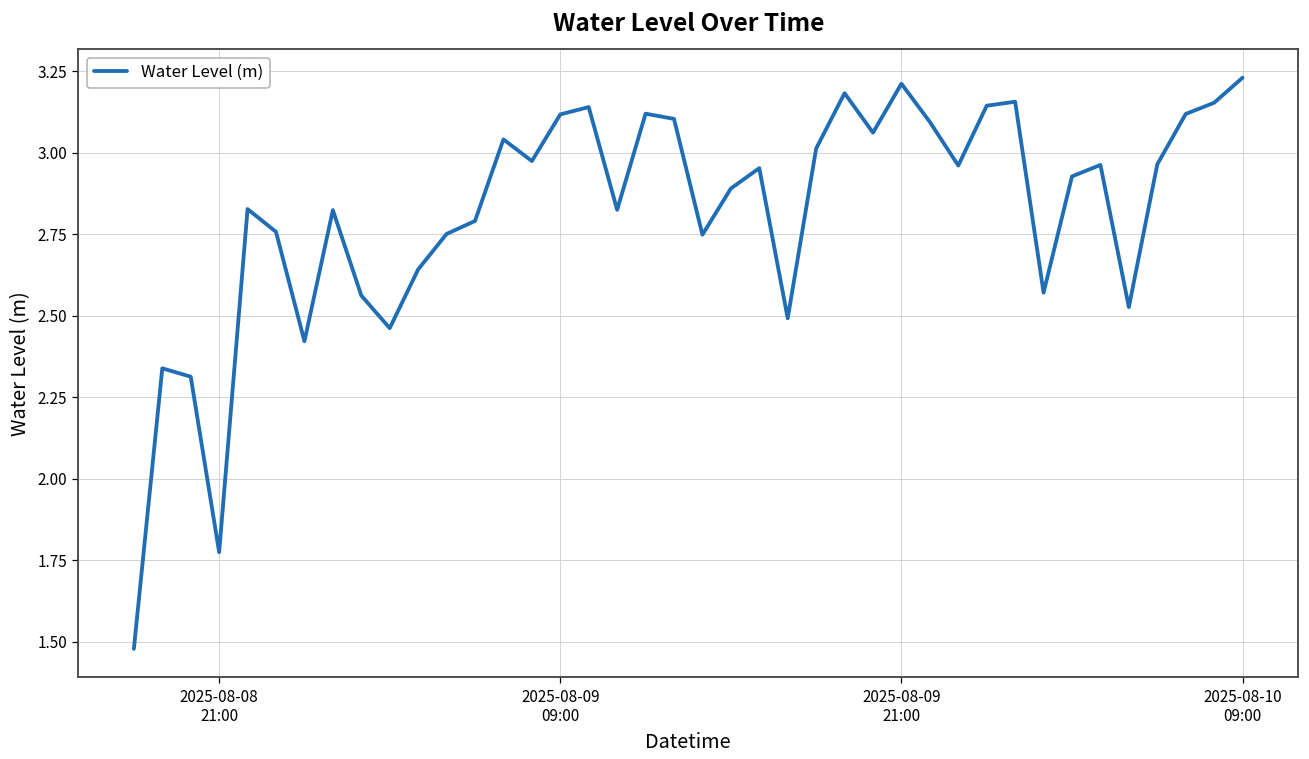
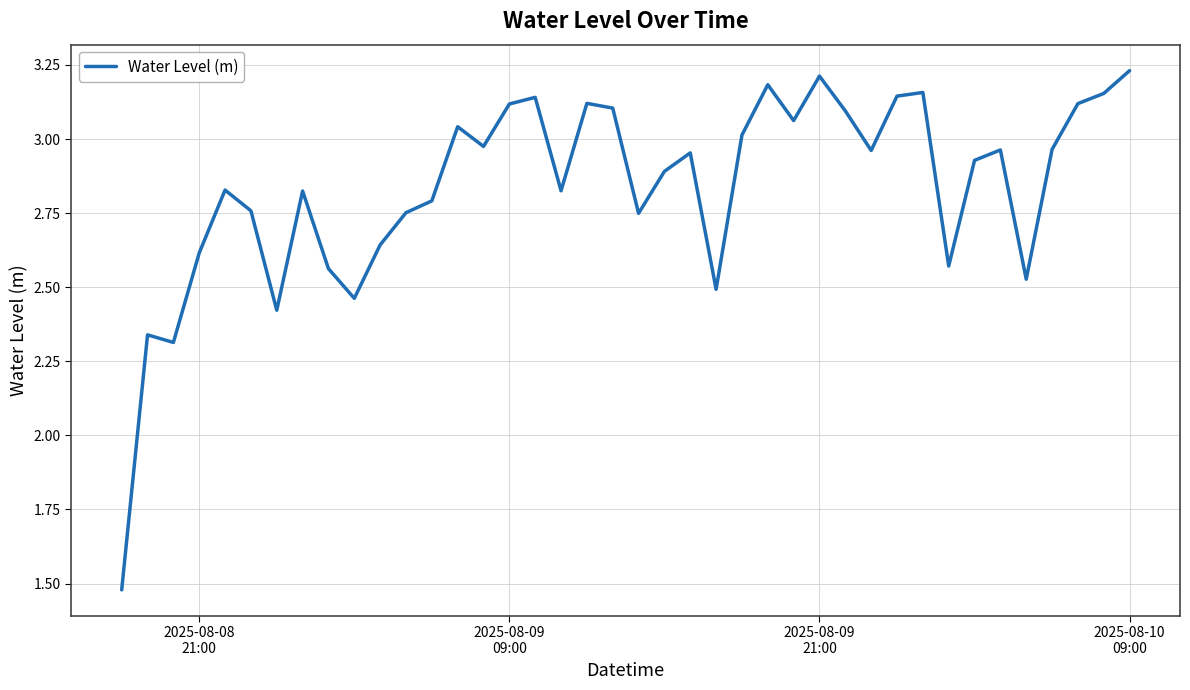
2025-08-08 21:00: 1.78 -> 2.62
